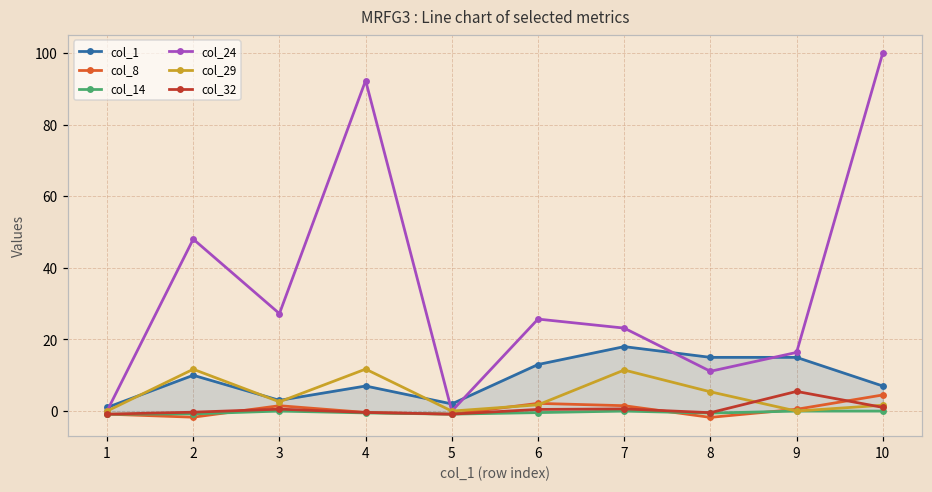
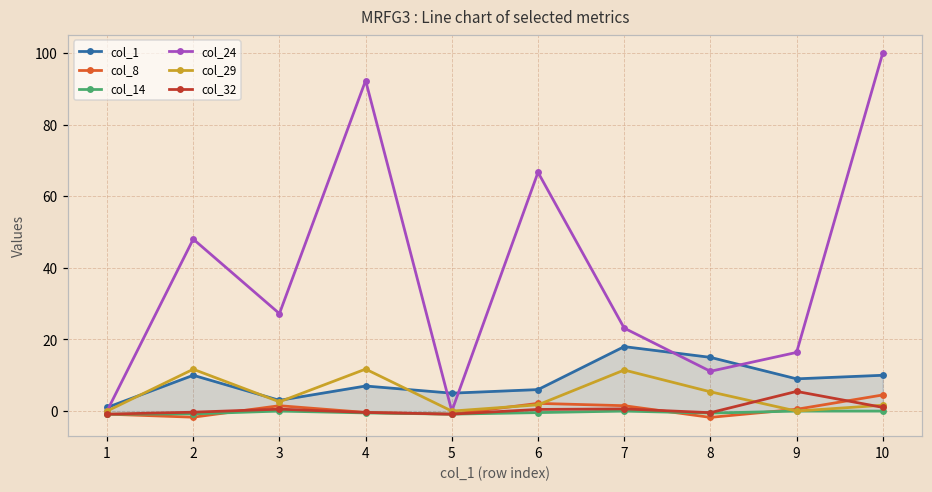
col_1, 5: 2 -> 5
col_1, 6: 13 -> 6
col_24, 6: 26 -> 67
col_1, 9: 15 -> 9
col_1, 10: 7 -> 10
